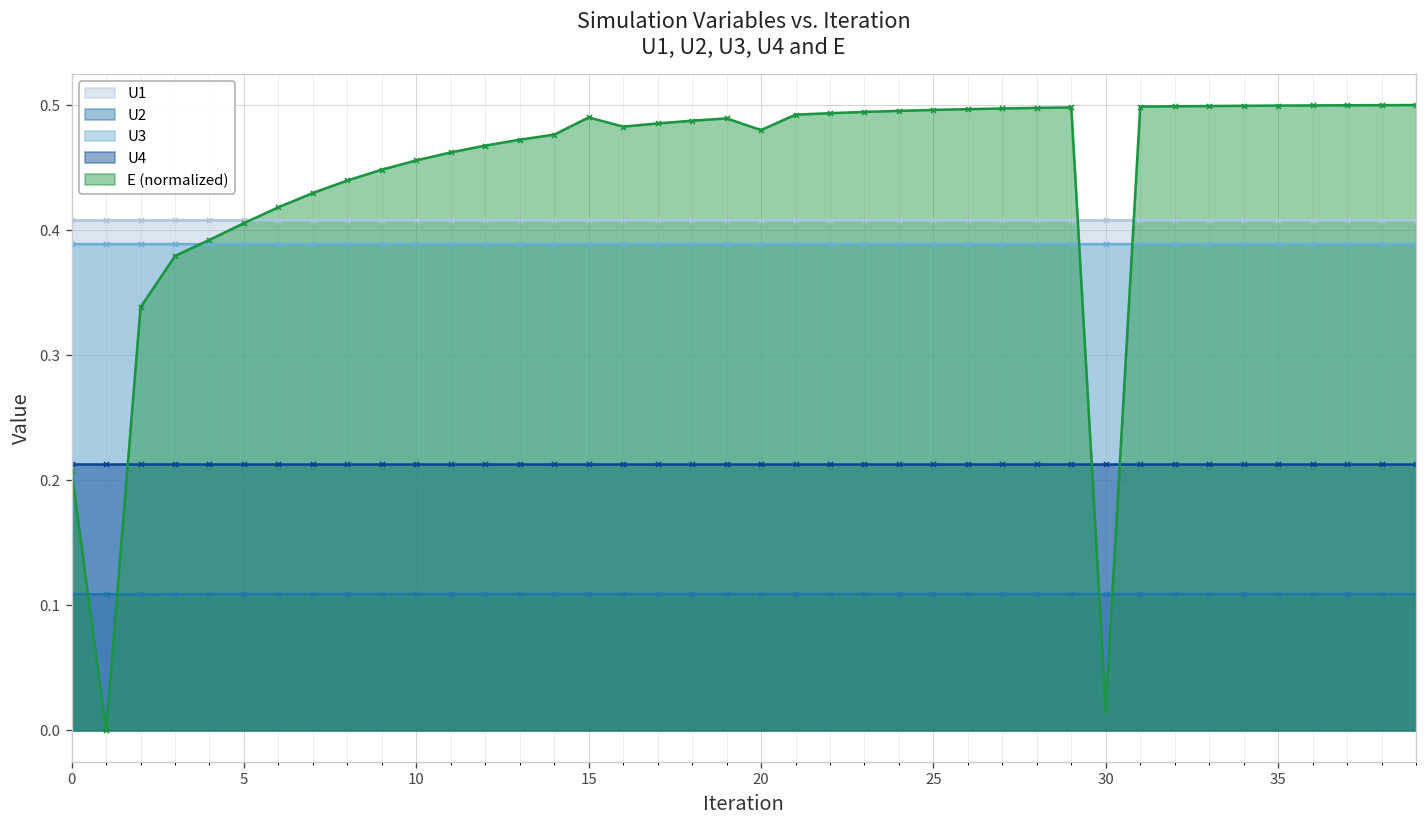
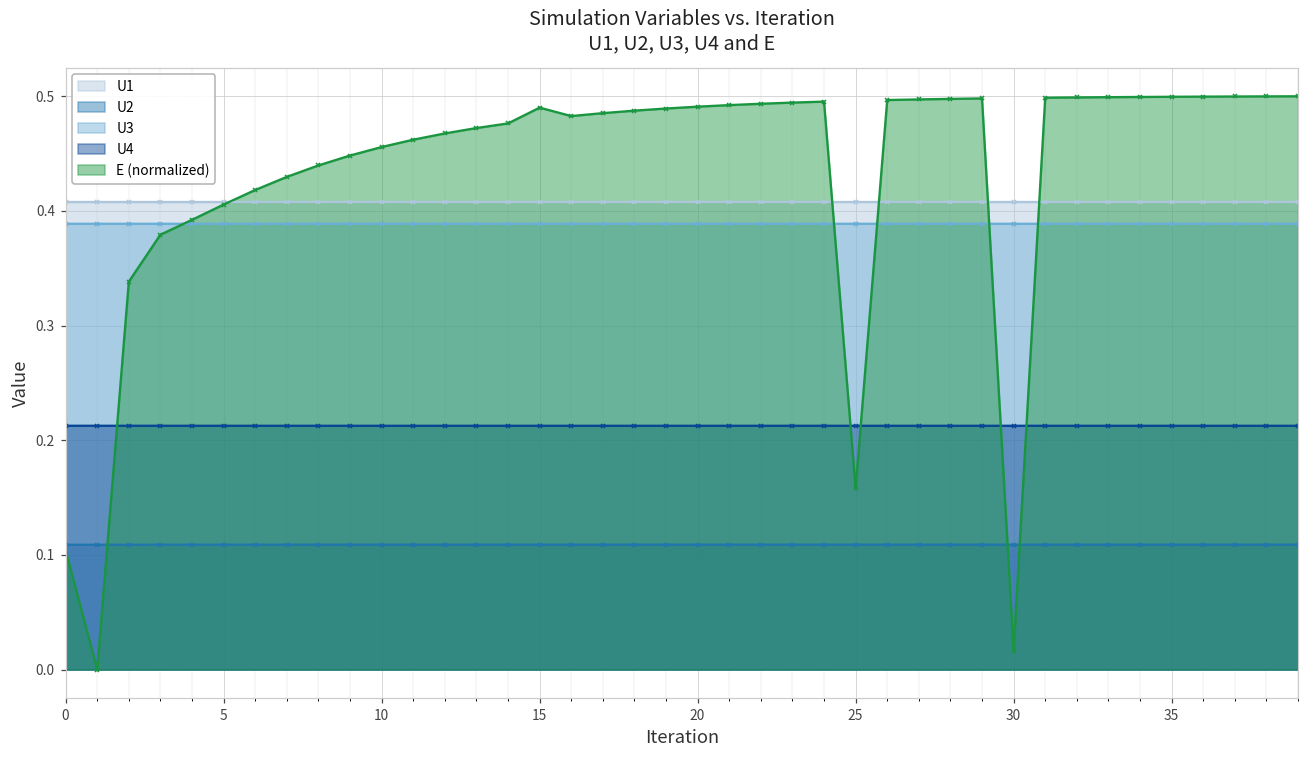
E (normalized), 0: 0.207 -> 0.104
E (normalized), 20: 0.480 -> 0.491
E (normalized), 25: 0.496 -> 0.158
